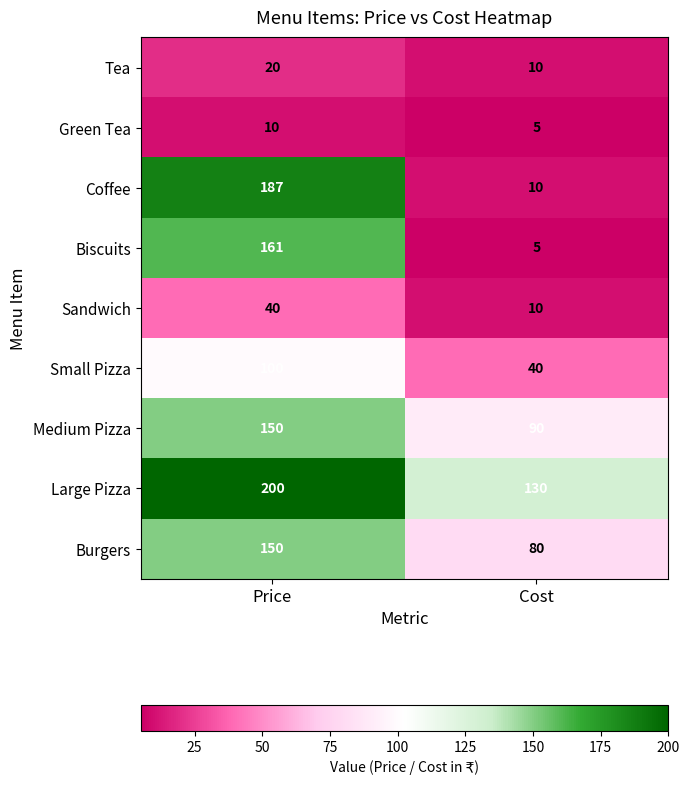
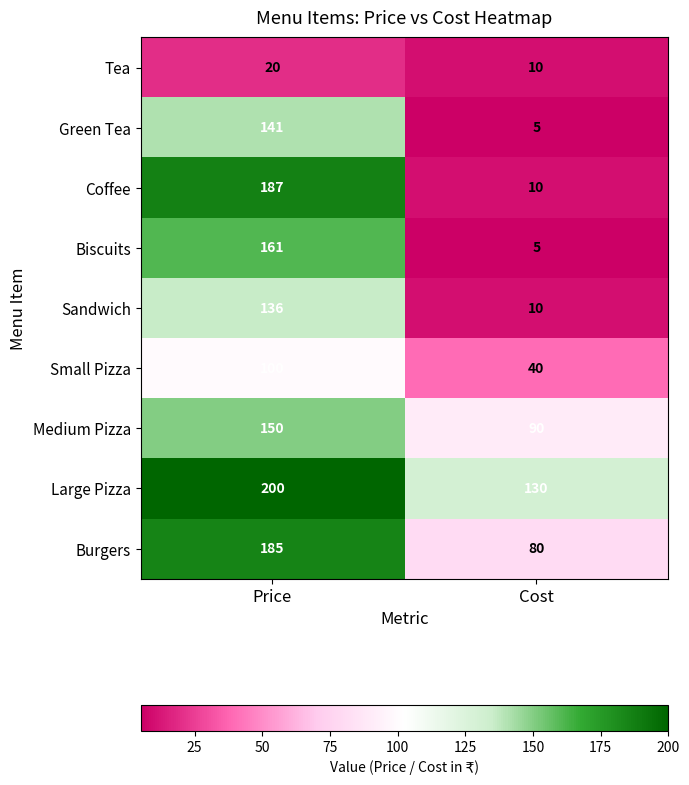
Green Tea, Price: 10 -> 141
Sandwich, Price: 40 -> 136
Burgers, Price: 150 -> 185
